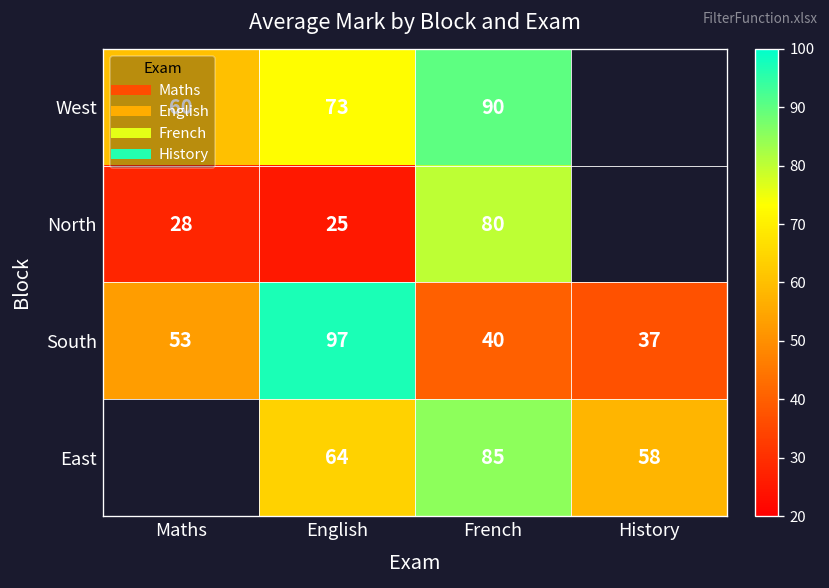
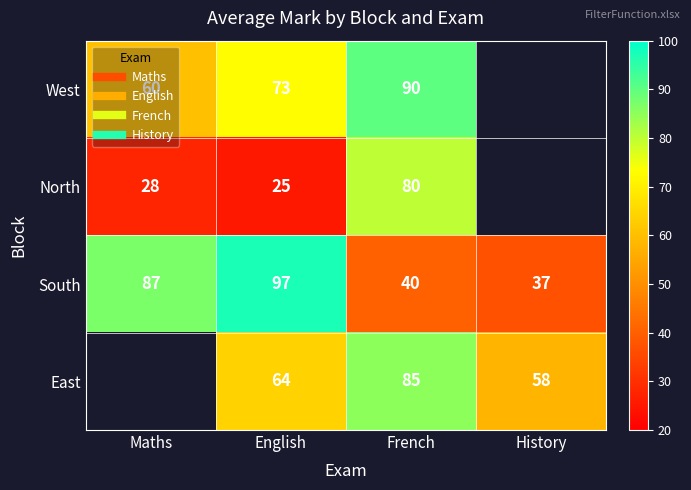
South, Maths: 53 -> 87
